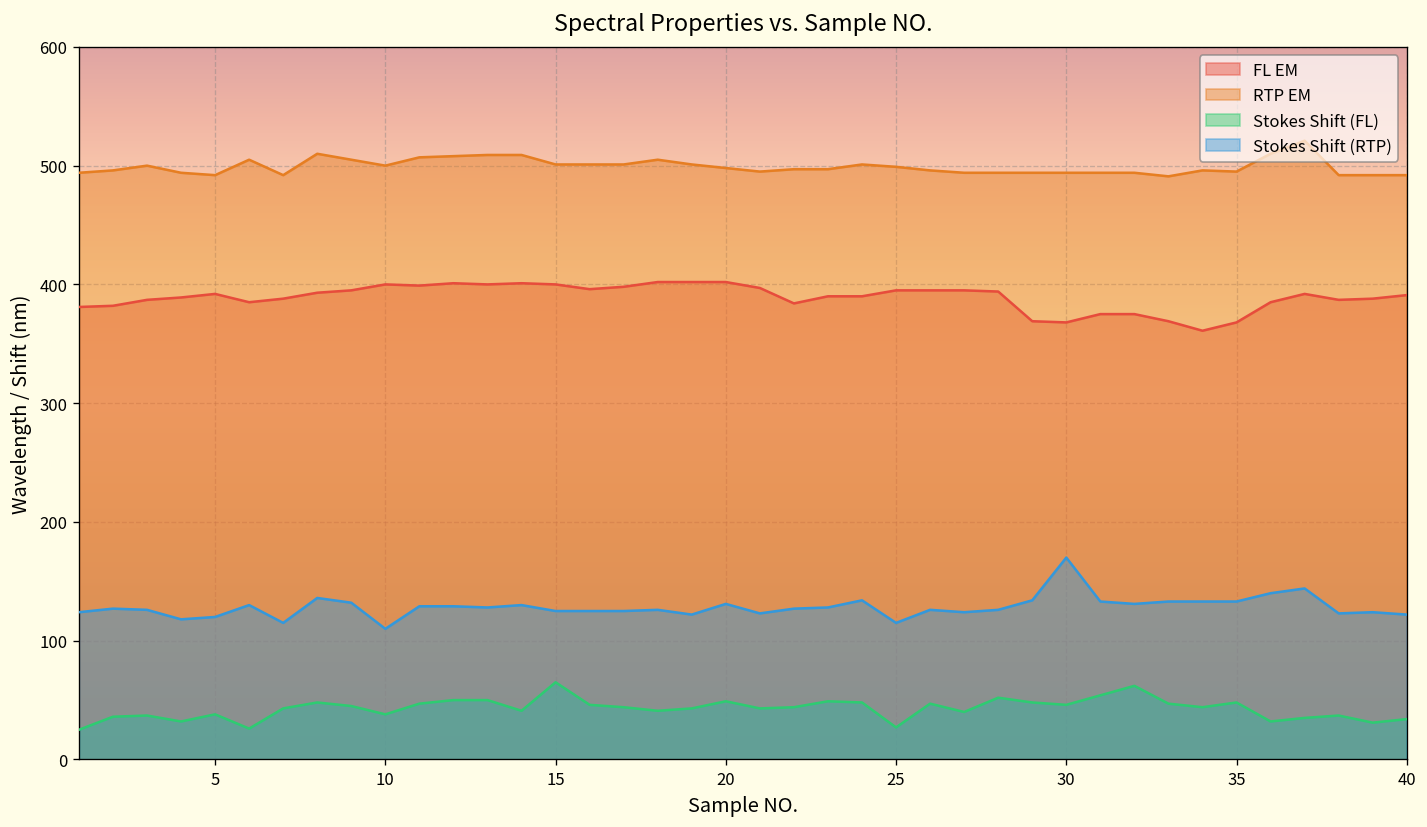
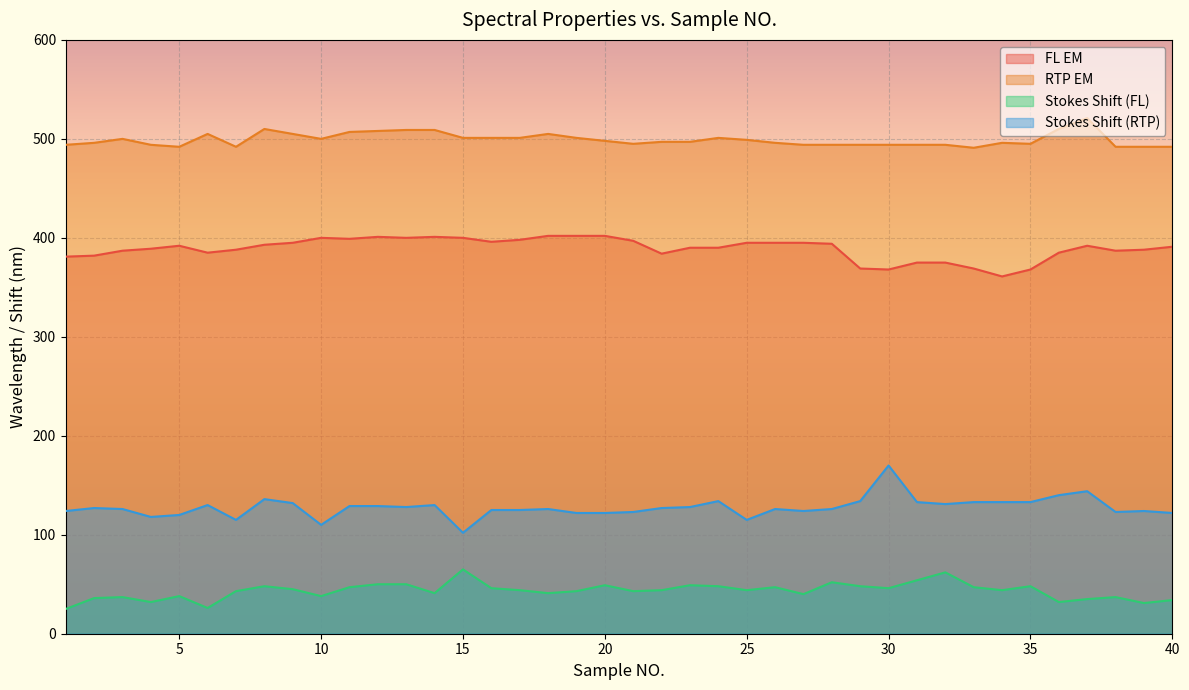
Stokes Shift (RTP), 15: 130 -> 100
Stokes Shift (RTP), 20: 130 -> 120
Stokes Shift (FL), 25: 30 -> 40
